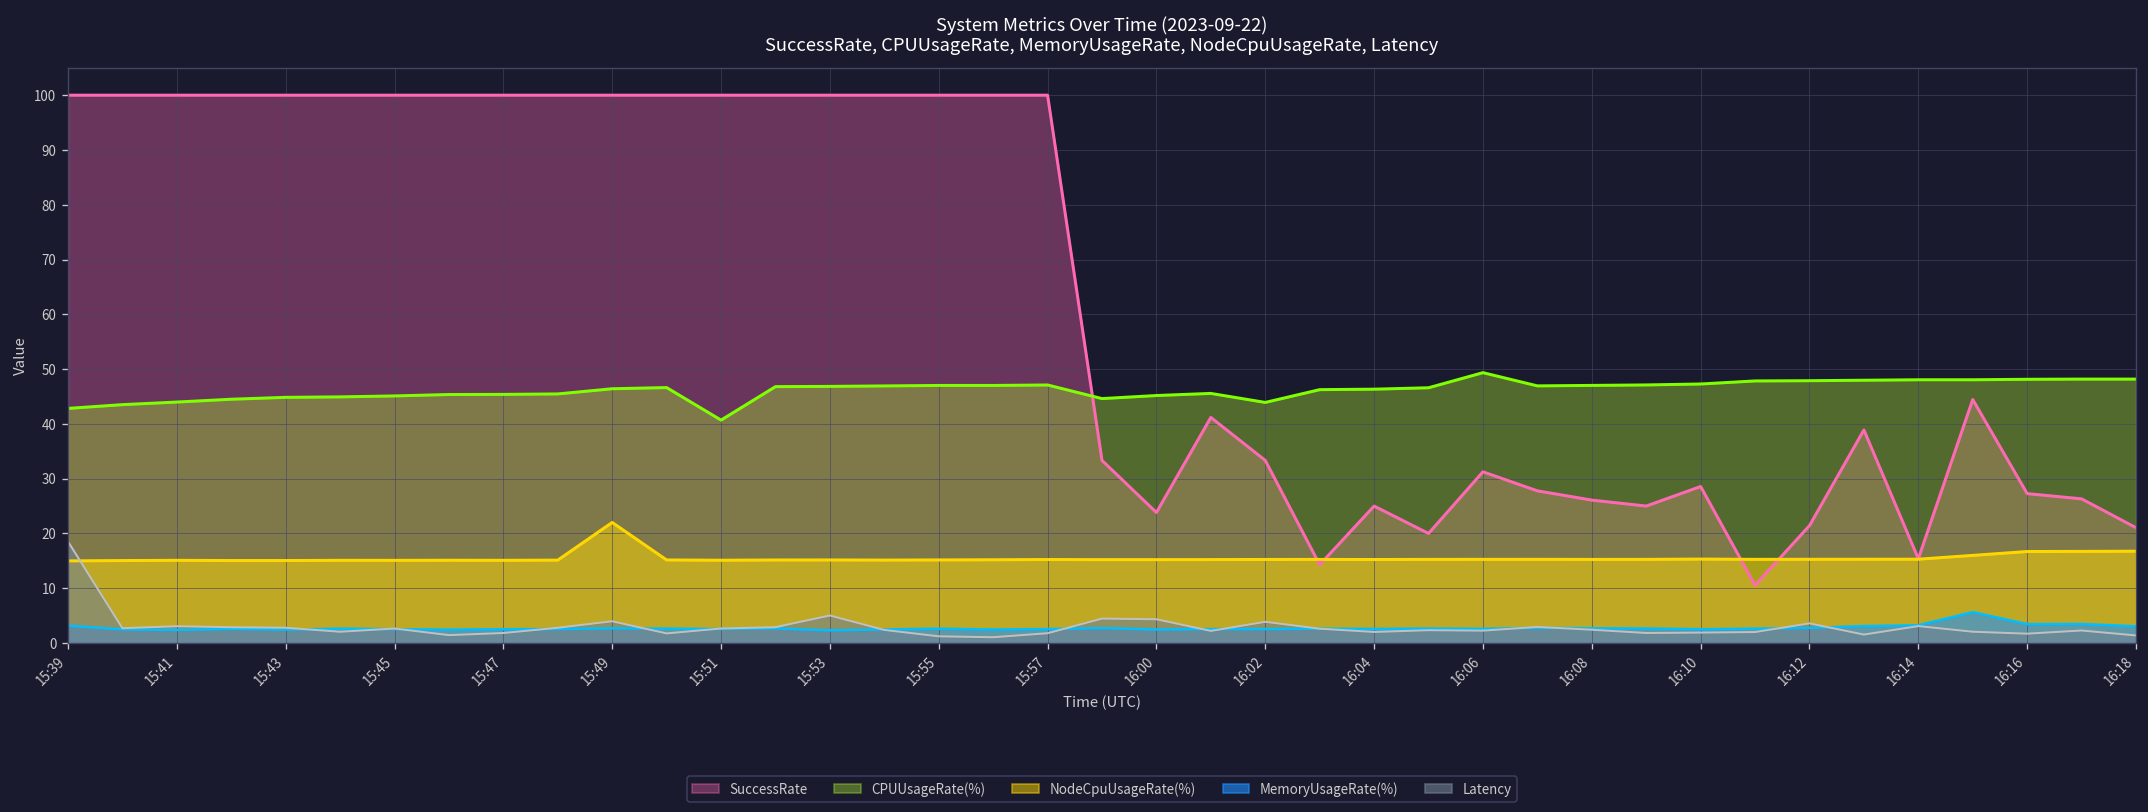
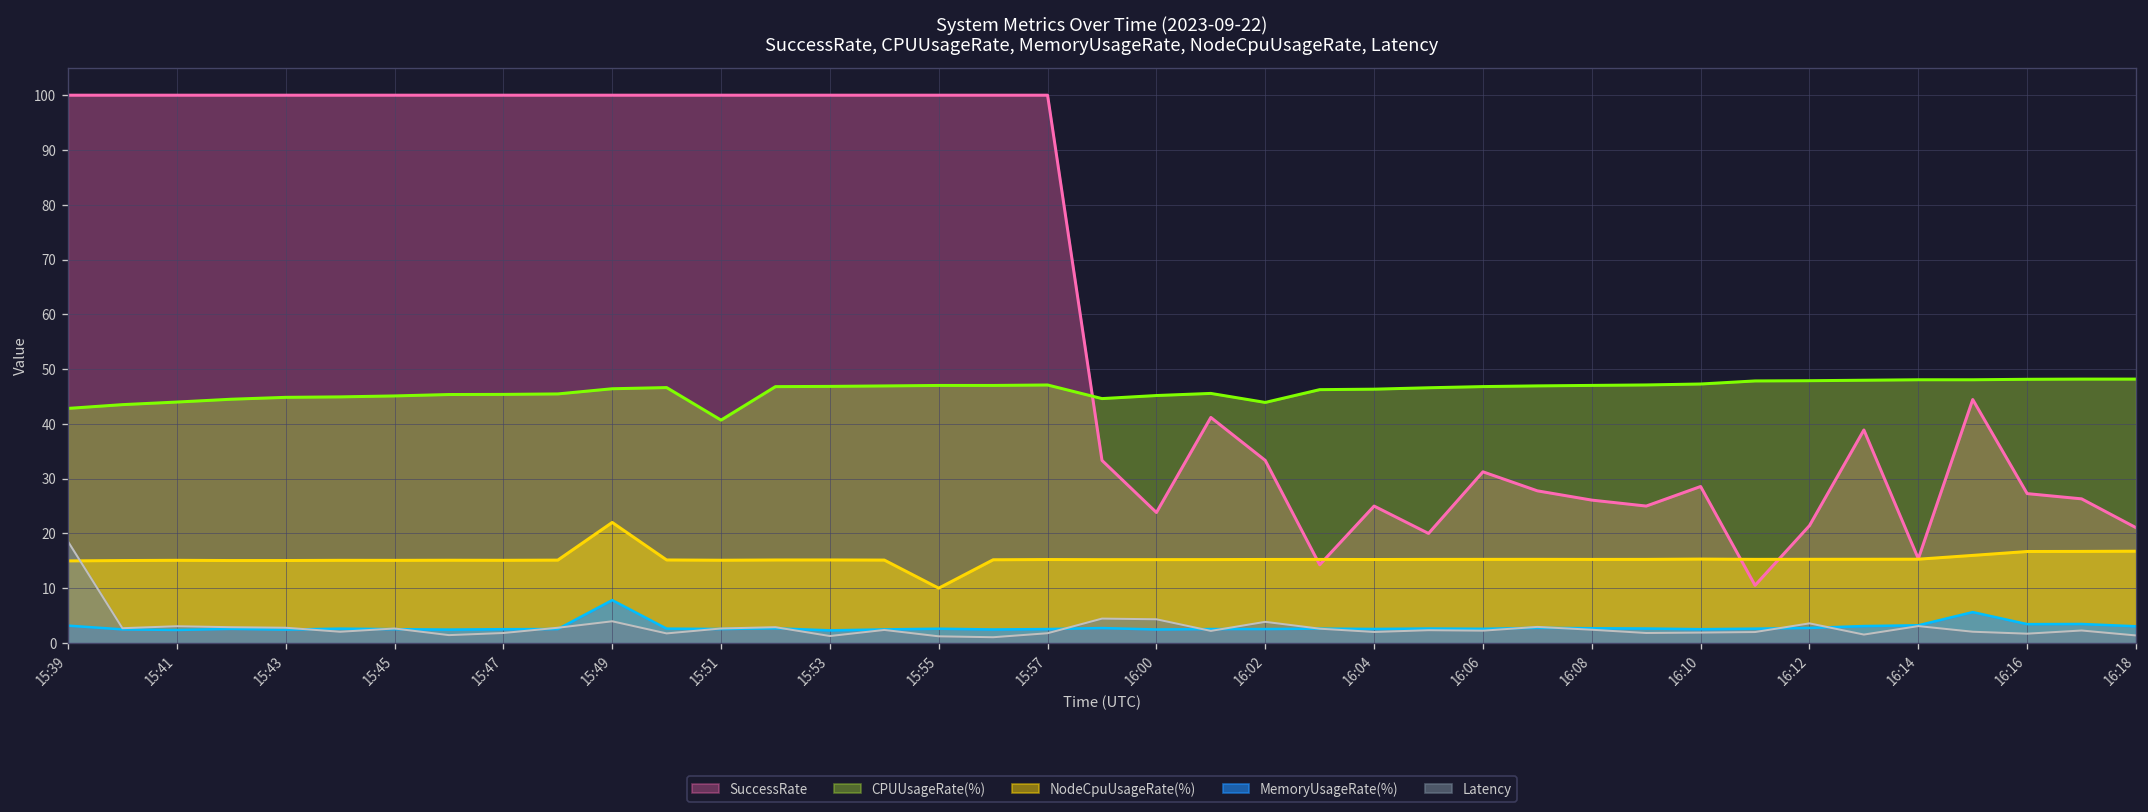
MemoryUsageRate(%), 15:49: 3 -> 8
Latency, 15:53: 5 -> 1
NodeCpuUsageRate(%), 15:55: 15 -> 10
CPUUsageRate(%), 16:06: 49 -> 47
